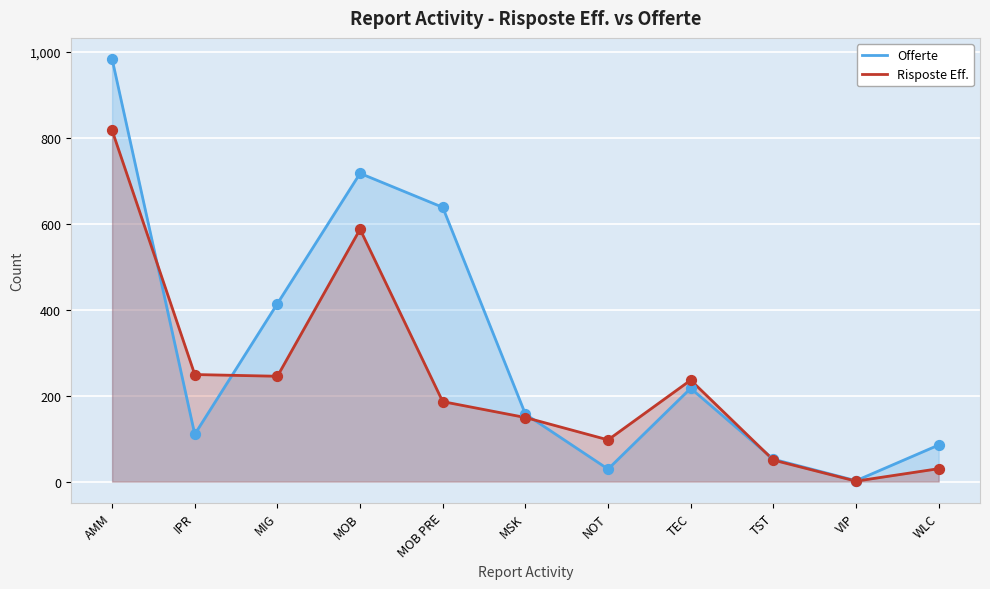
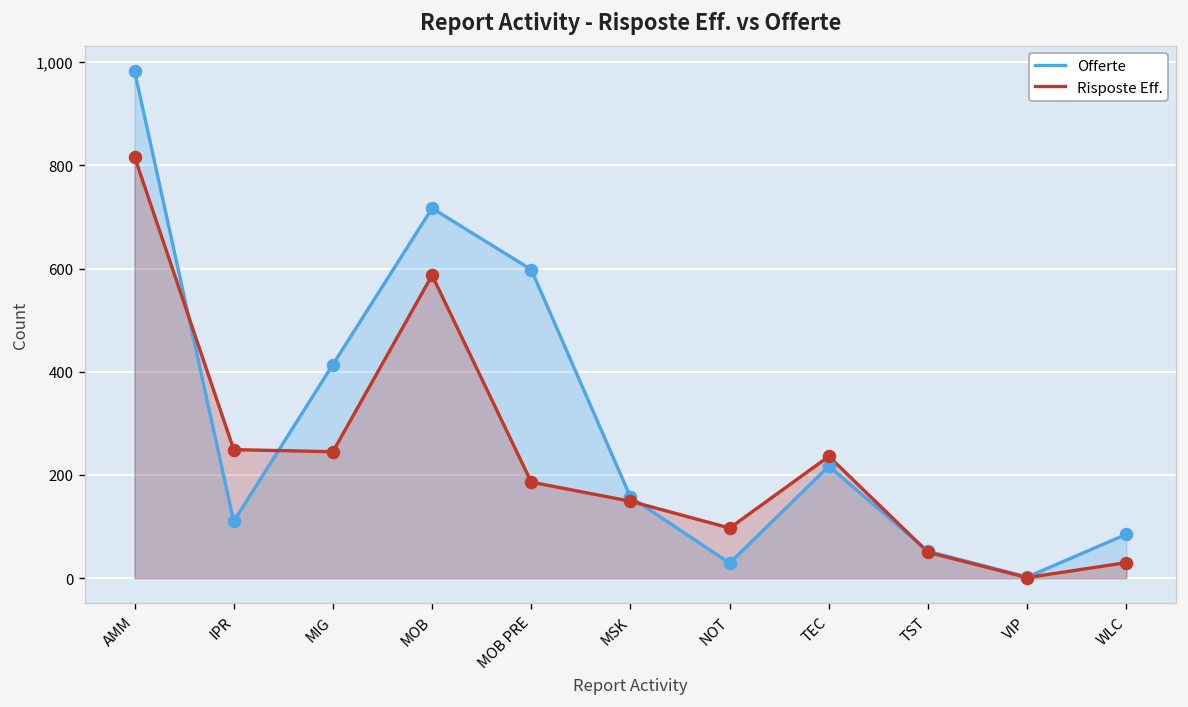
Offerte, MOB PRE: 640 -> 600
